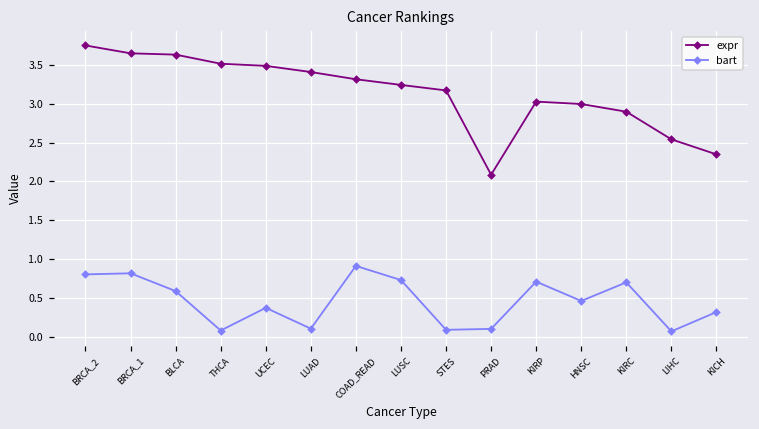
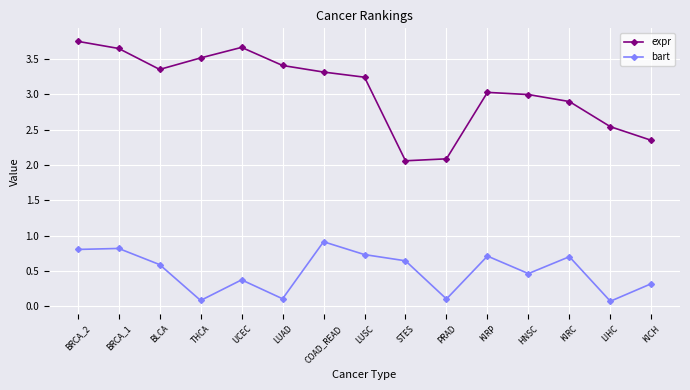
expr, BLCA: 3.6 -> 3.4
expr, UCEC: 3.5 -> 3.7
expr, STES: 3.2 -> 2.1
bart, STES: 0.1 -> 0.6
